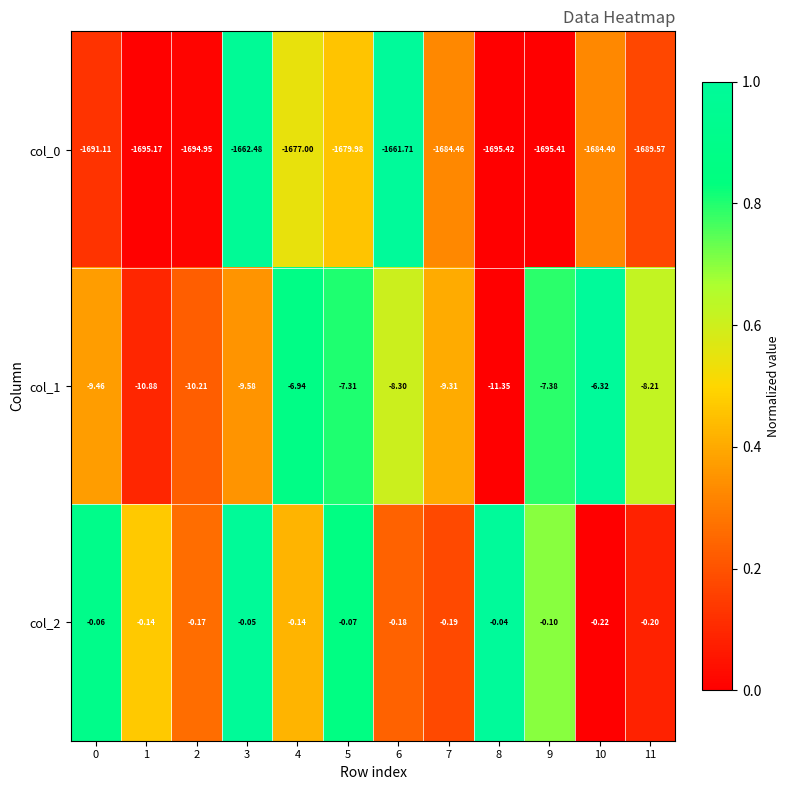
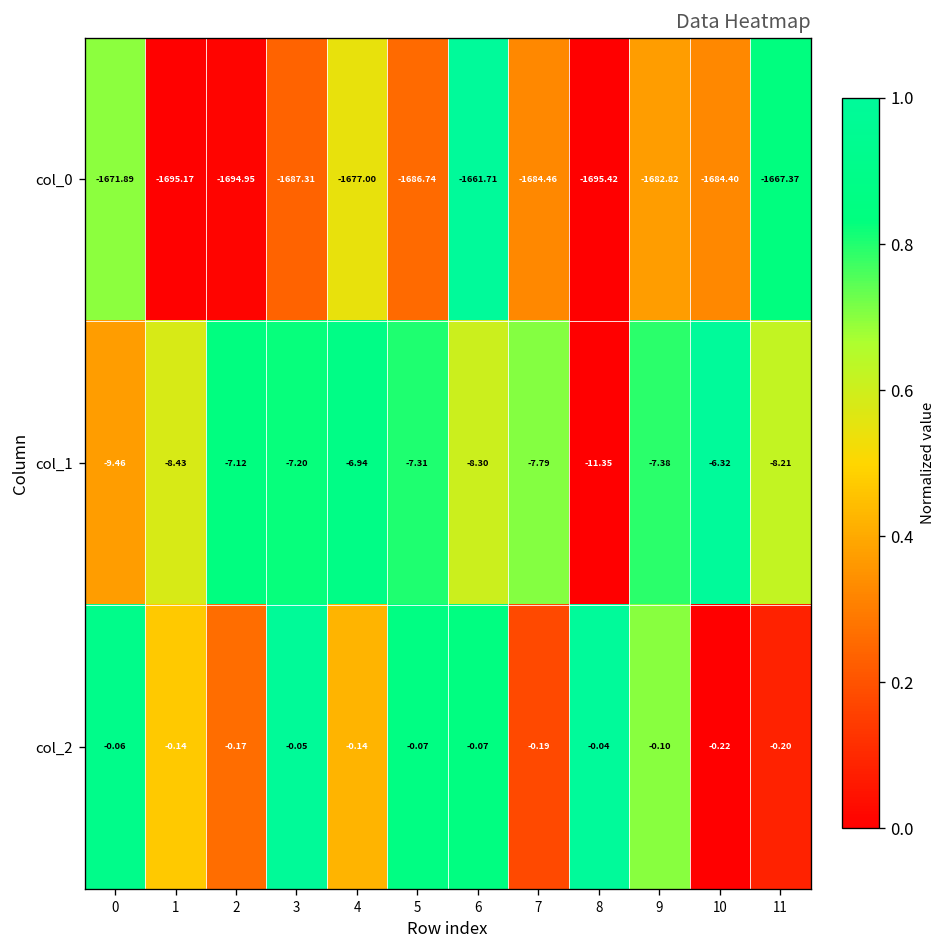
col_0, 0: -1691.11 -> -1671.89
col_0, 3: -1662.48 -> -1687.31
col_0, 5: -1679.98 -> -1686.74
col_0, 9: -1695.41 -> -1682.82
col_0, 11: -1689.57 -> -1667.37
col_1, 1: -10.88 -> -8.43
col_1, 2: -10.21 -> -7.12
col_1, 3: -9.58 -> -7.20
col_1, 7: -9.31 -> -7.79
col_2, 6: -0.18 -> -0.07
